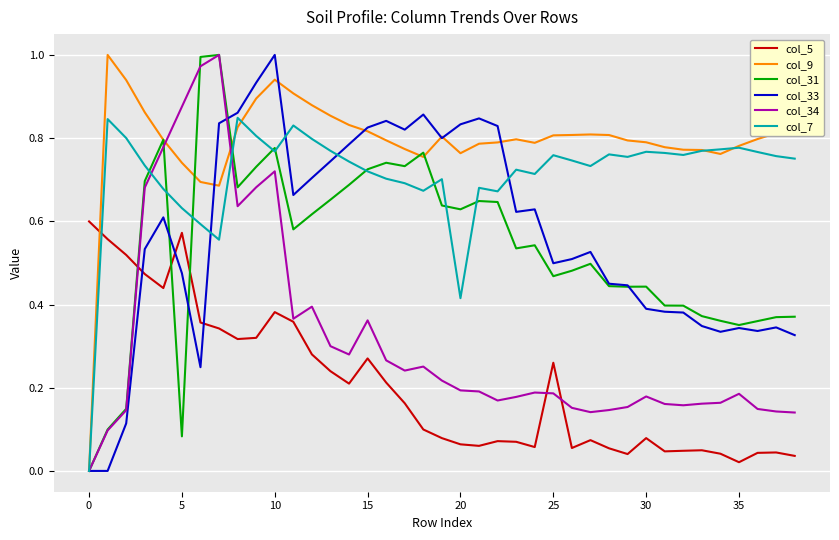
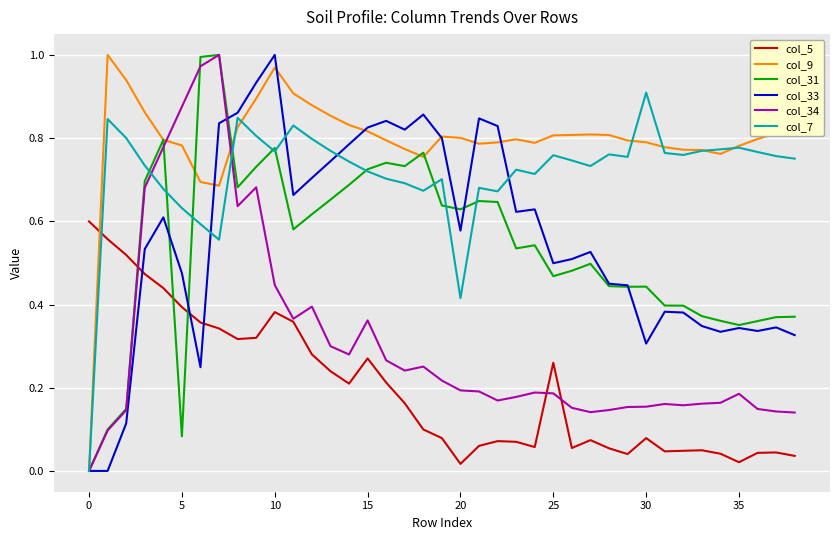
col_5, 5: 0.57 -> 0.39
col_9, 5: 0.74 -> 0.78
col_9, 10: 0.94 -> 0.97
col_34, 10: 0.72 -> 0.45
col_5, 20: 0.06 -> 0.02
col_9, 20: 0.76 -> 0.80
col_33, 20: 0.83 -> 0.58
col_33, 30: 0.39 -> 0.31
col_34, 30: 0.18 -> 0.15
col_7, 30: 0.77 -> 0.91
